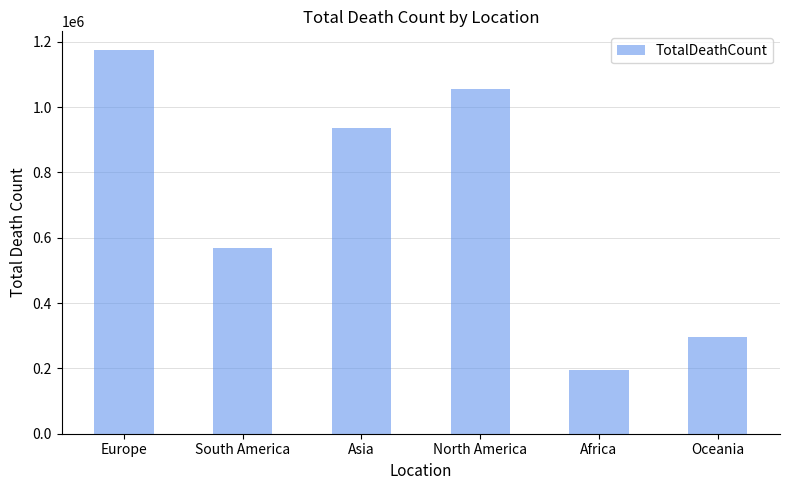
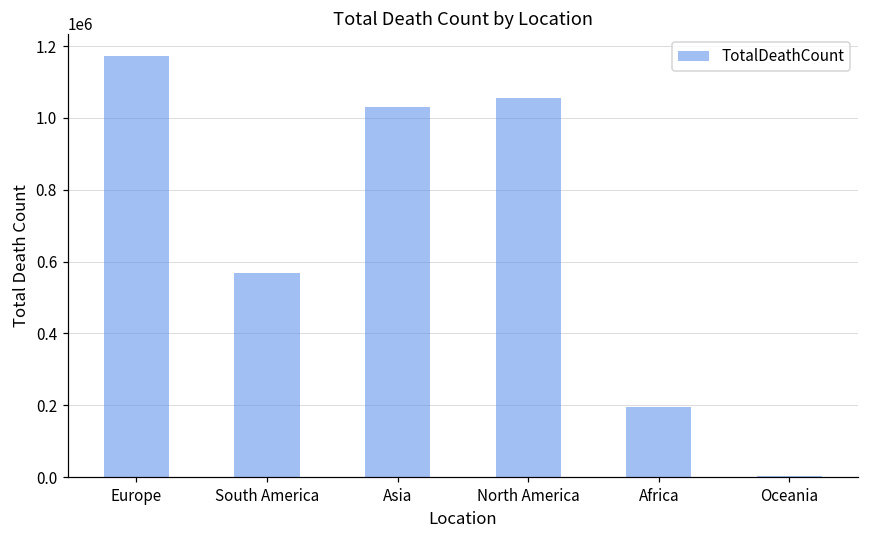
Asia: 940000 -> 1030000
Oceania: 300000 -> 0
